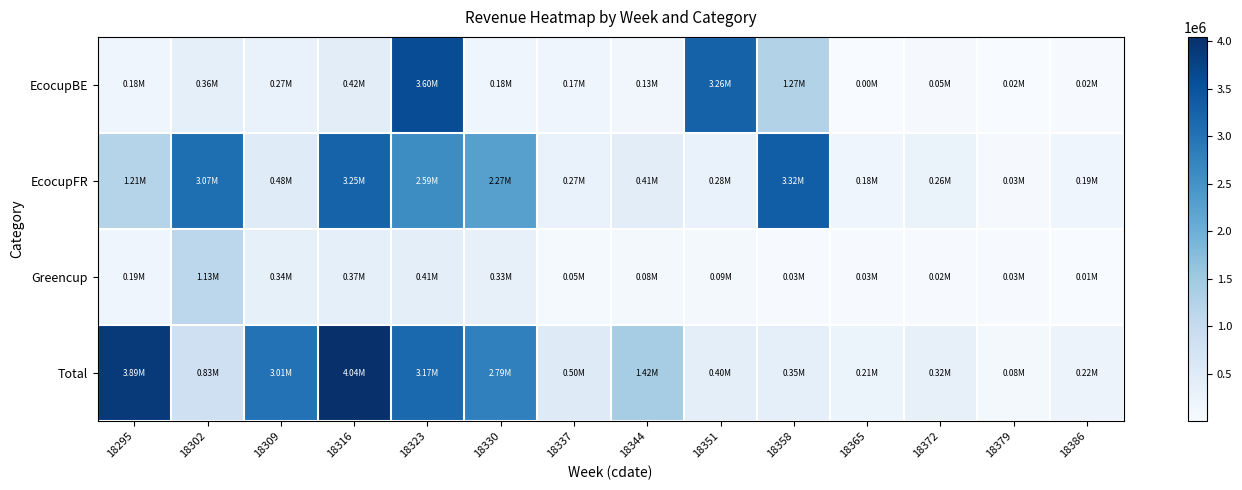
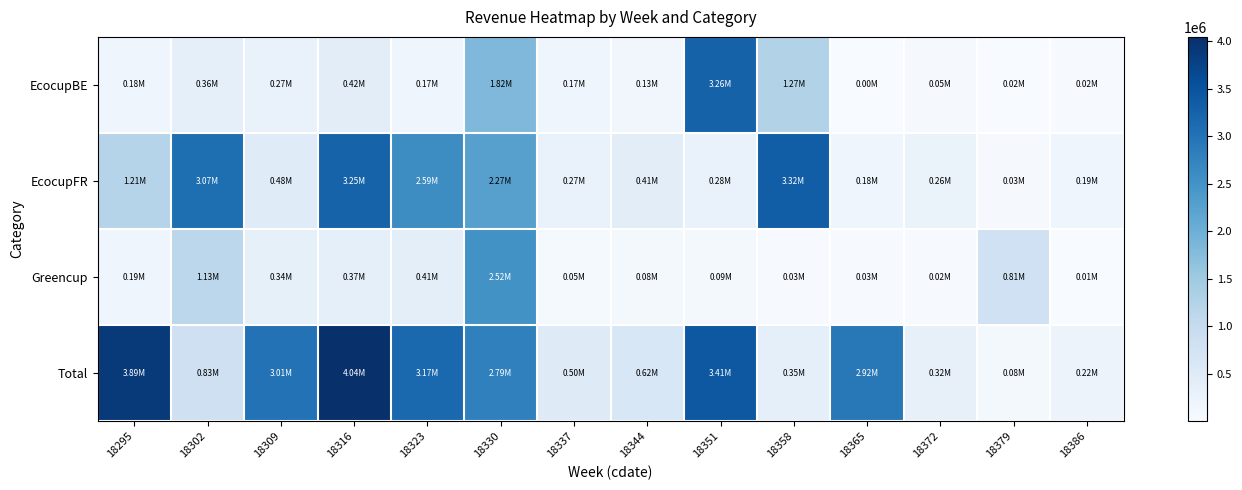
EcocupBE, 18323: 3.60M -> 0.17M
EcocupBE, 18330: 0.18M -> 1.82M
Greencup, 18330: 0.33M -> 2.52M
Greencup, 18379: 0.03M -> 0.81M
Total, 18344: 1.42M -> 0.62M
Total, 18351: 0.40M -> 3.41M
Total, 18365: 0.21M -> 2.92M
